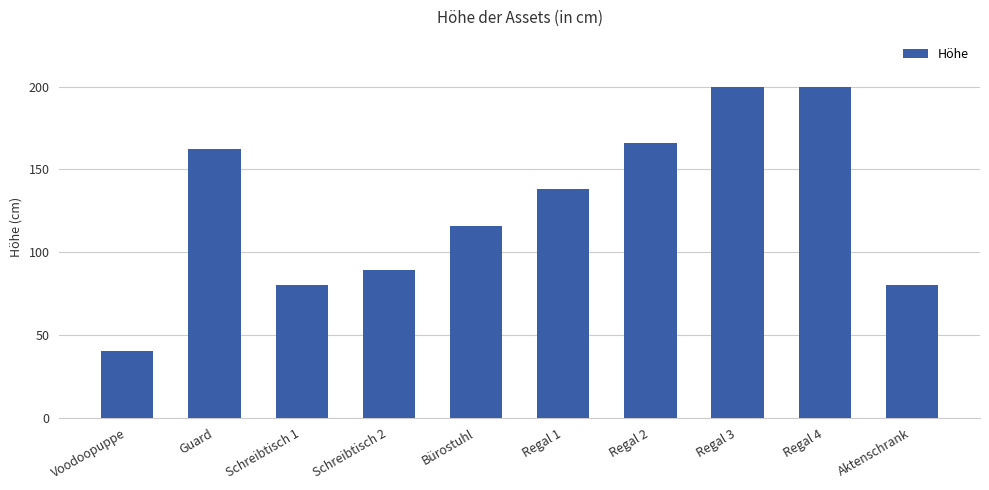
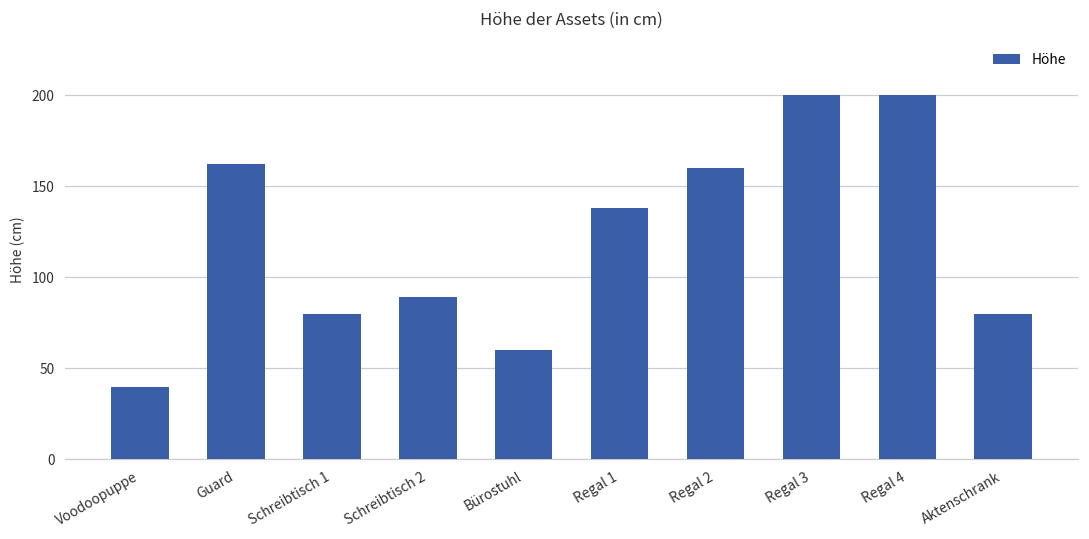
Bürostuhl: 116 -> 60
Regal 2: 166 -> 160
